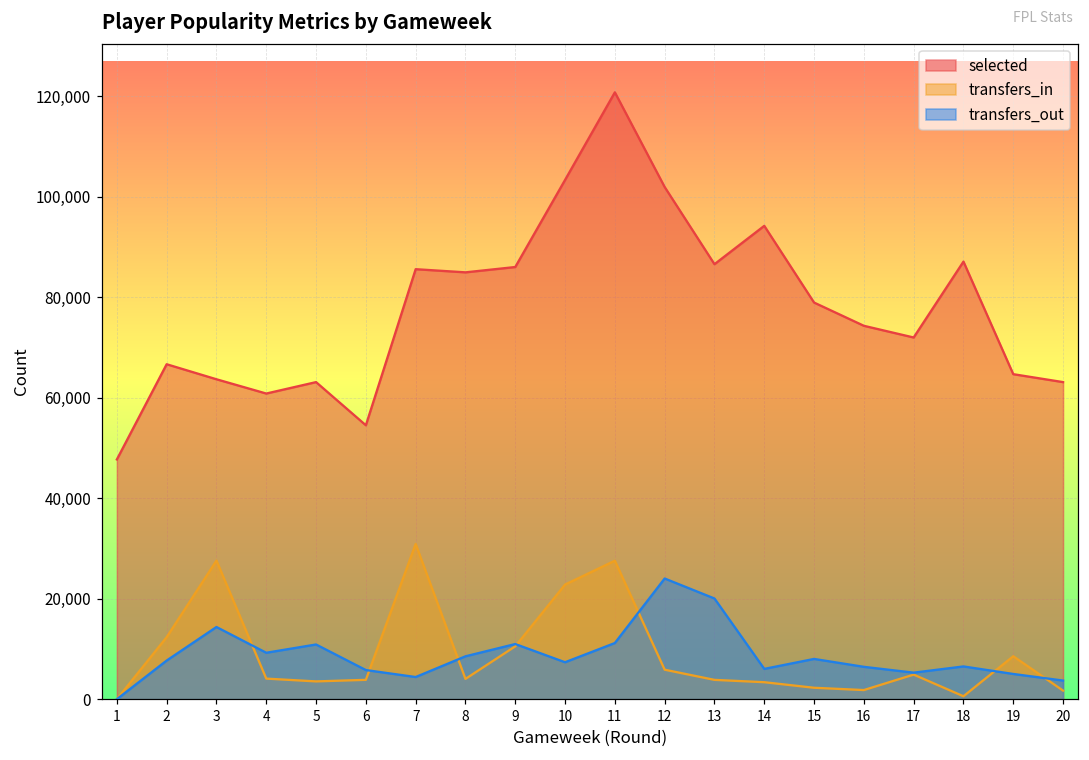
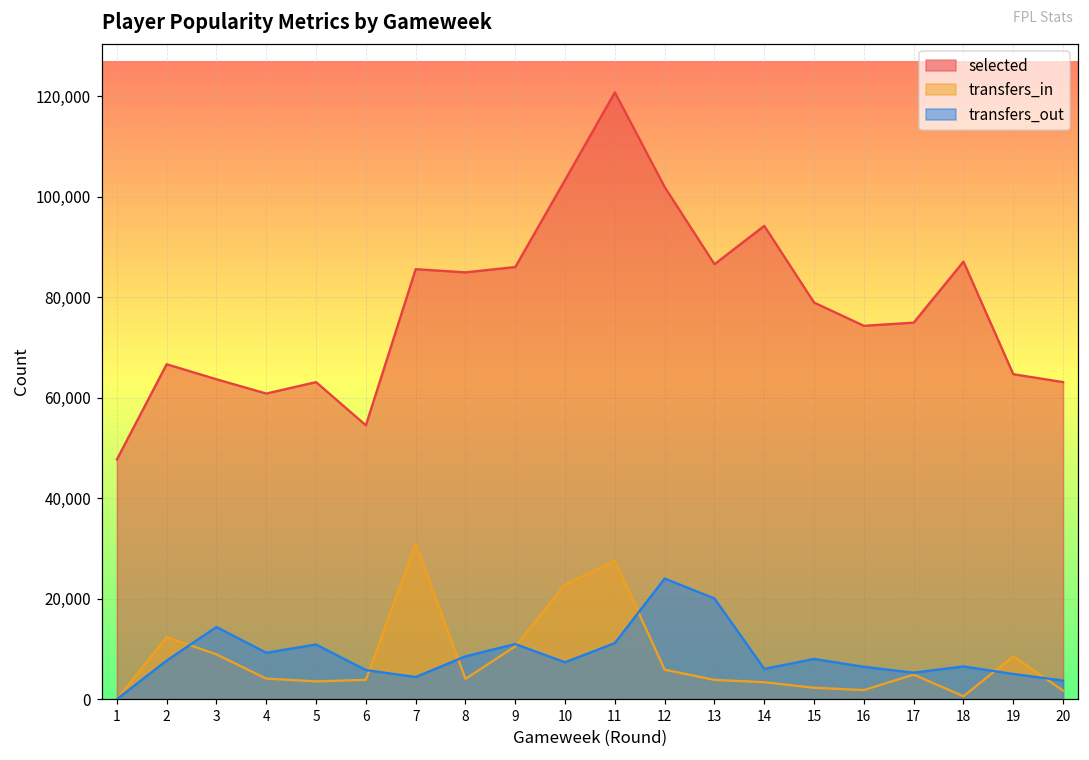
transfers_in, 3: 28,000 -> 9,000
selected, 17: 72,000 -> 75,000
